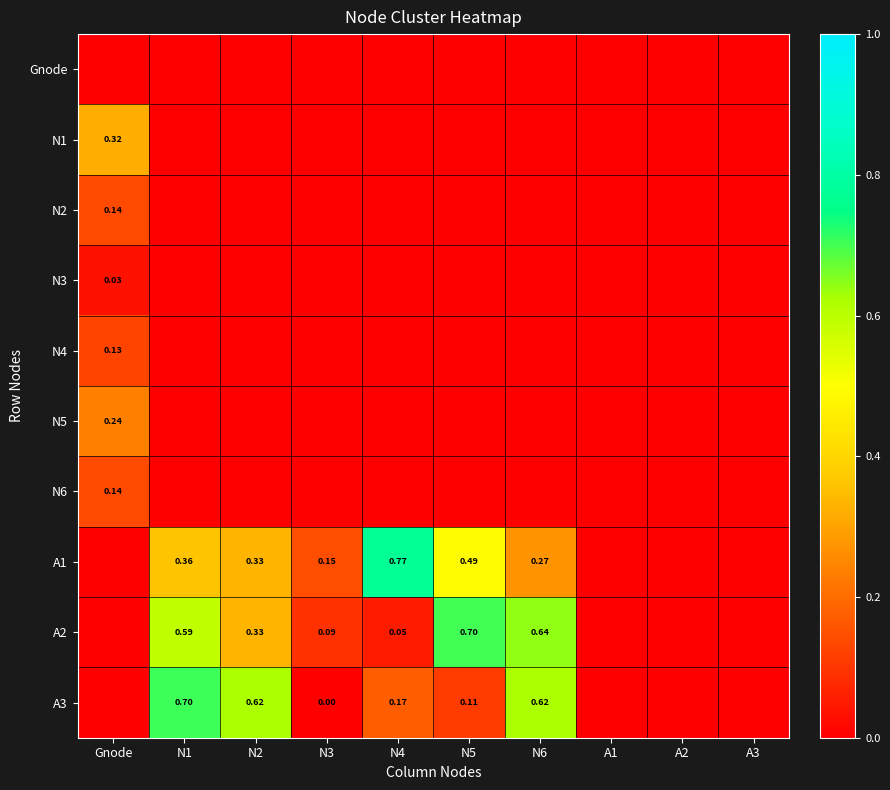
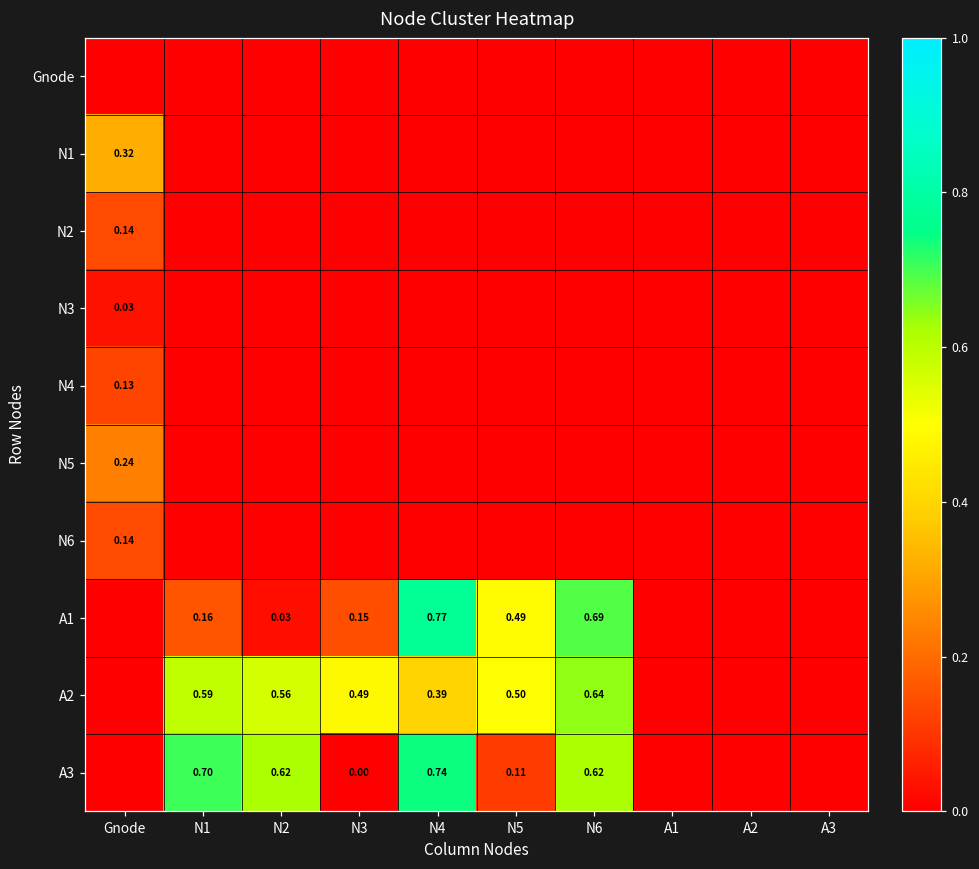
A1, N1: 0.36 -> 0.16
A1, N2: 0.33 -> 0.03
A1, N6: 0.27 -> 0.69
A2, N2: 0.33 -> 0.56
A2, N3: 0.09 -> 0.49
A2, N4: 0.05 -> 0.39
A2, N5: 0.70 -> 0.50
A3, N4: 0.17 -> 0.74
